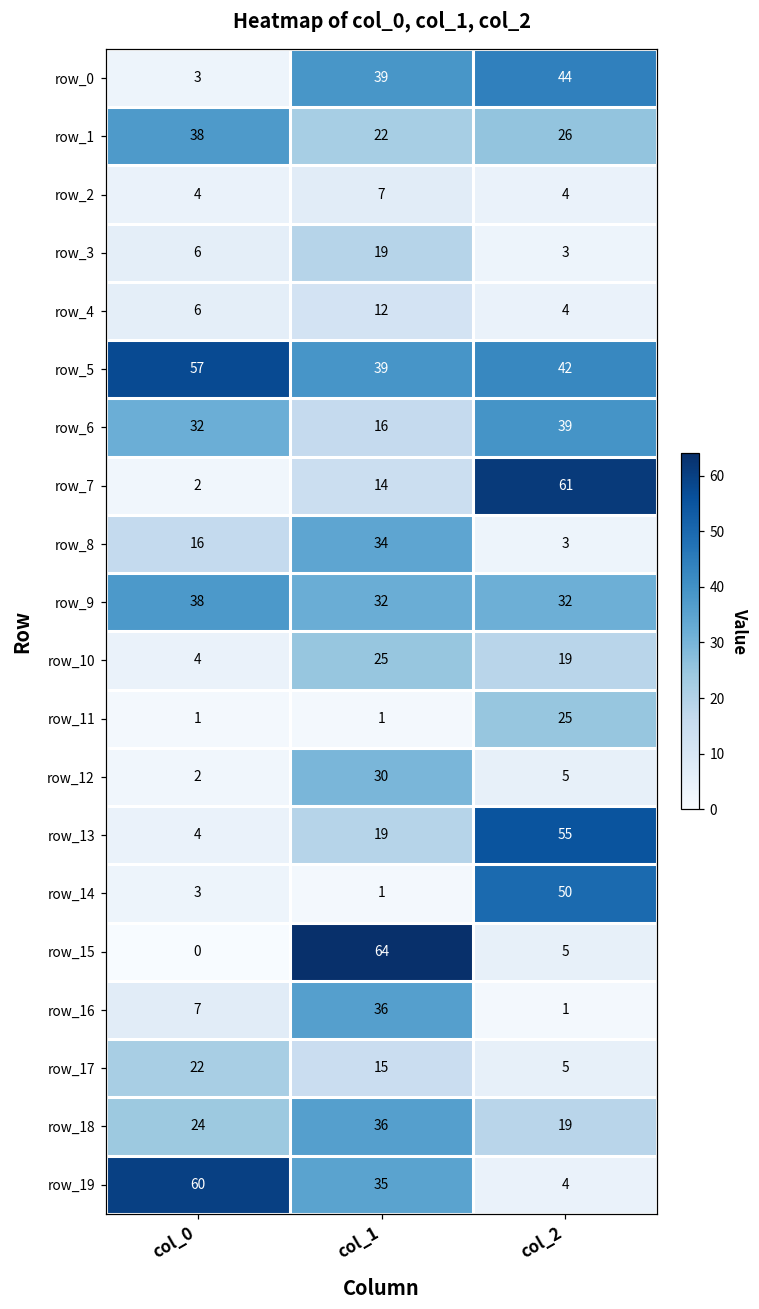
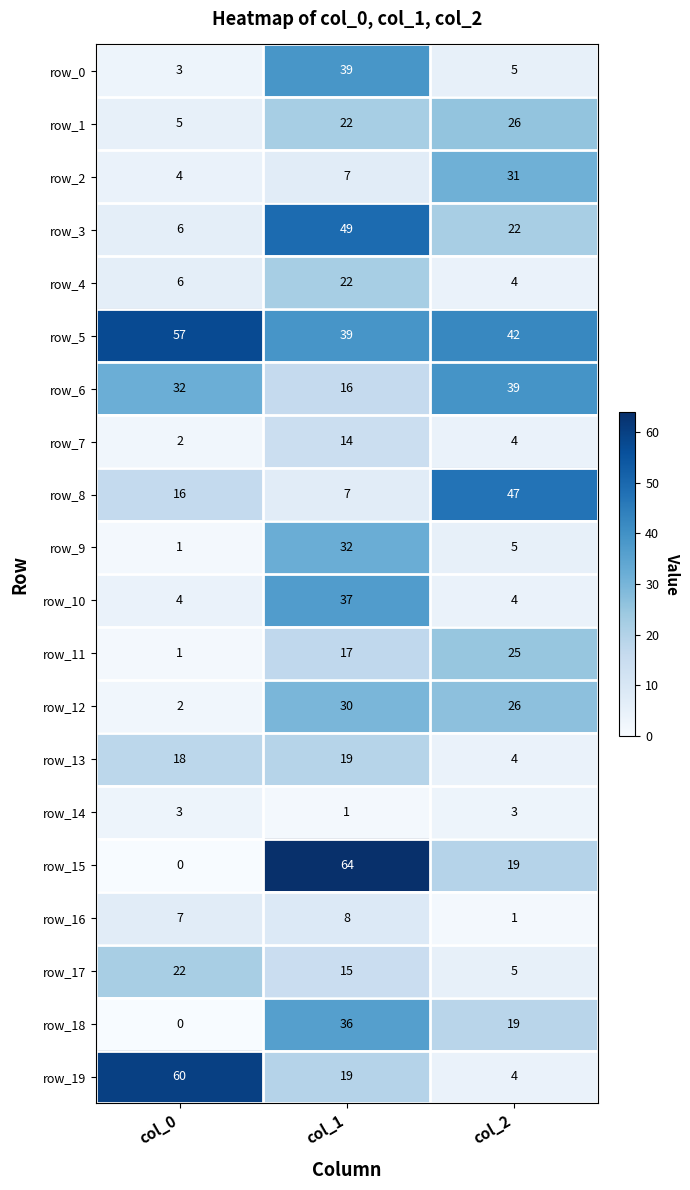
row_0, col_2: 44 -> 5
row_1, col_0: 38 -> 5
row_2, col_2: 4 -> 31
row_3, col_1: 19 -> 49
row_3, col_2: 3 -> 22
row_4, col_1: 12 -> 22
row_7, col_2: 61 -> 4
row_8, col_1: 34 -> 7
row_8, col_2: 3 -> 47
row_9, col_0: 38 -> 1
row_9, col_2: 32 -> 5
row_10, col_1: 25 -> 37
row_10, col_2: 19 -> 4
row_11, col_1: 1 -> 17
row_12, col_2: 5 -> 26
row_13, col_0: 4 -> 18
row_13, col_2: 55 -> 4
row_14, col_2: 50 -> 3
row_15, col_2: 5 -> 19
row_16, col_1: 36 -> 8
row_18, col_0: 24 -> 0
row_19, col_1: 35 -> 19
